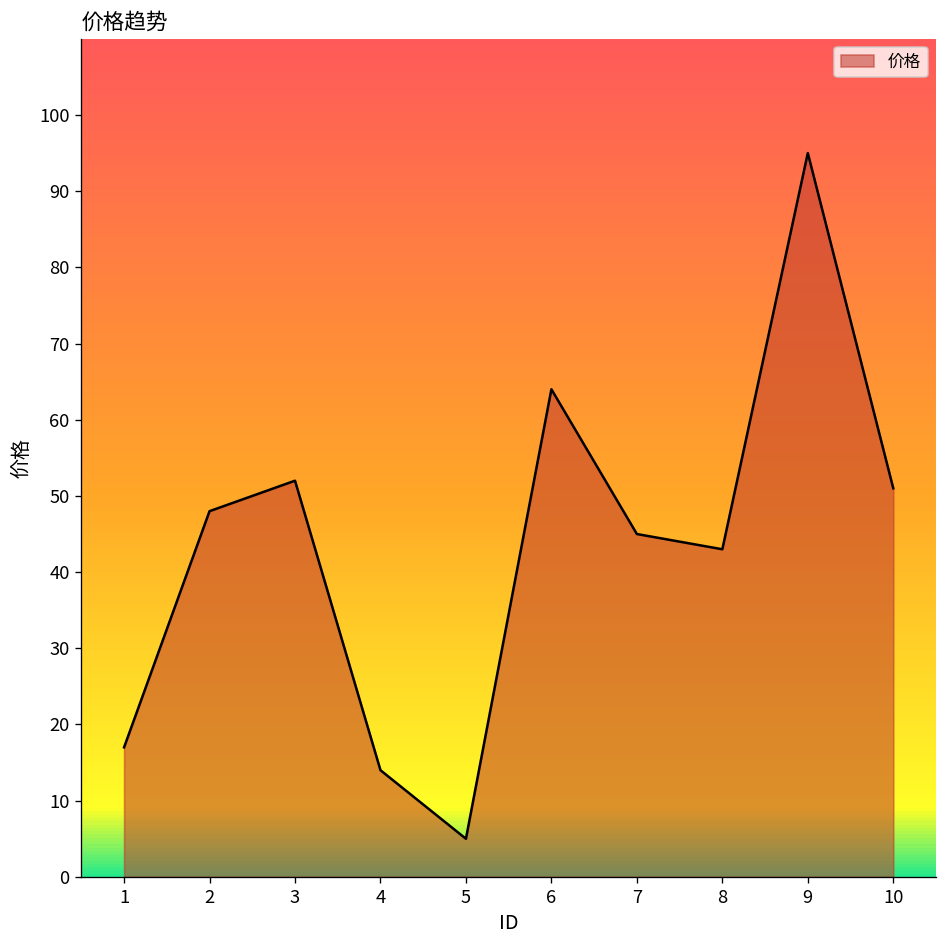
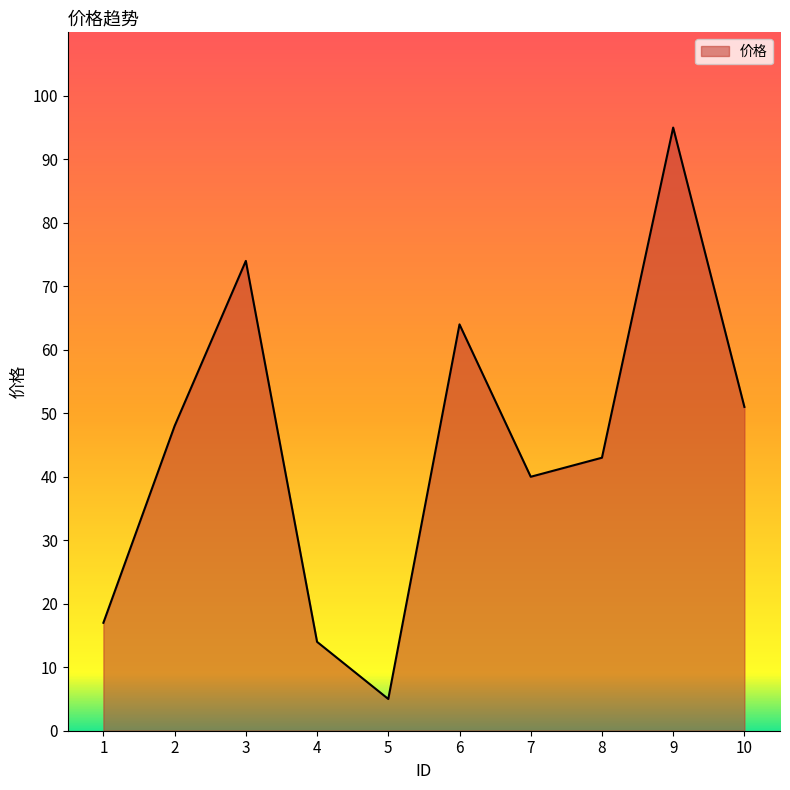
3: 52 -> 74
7: 45 -> 40
